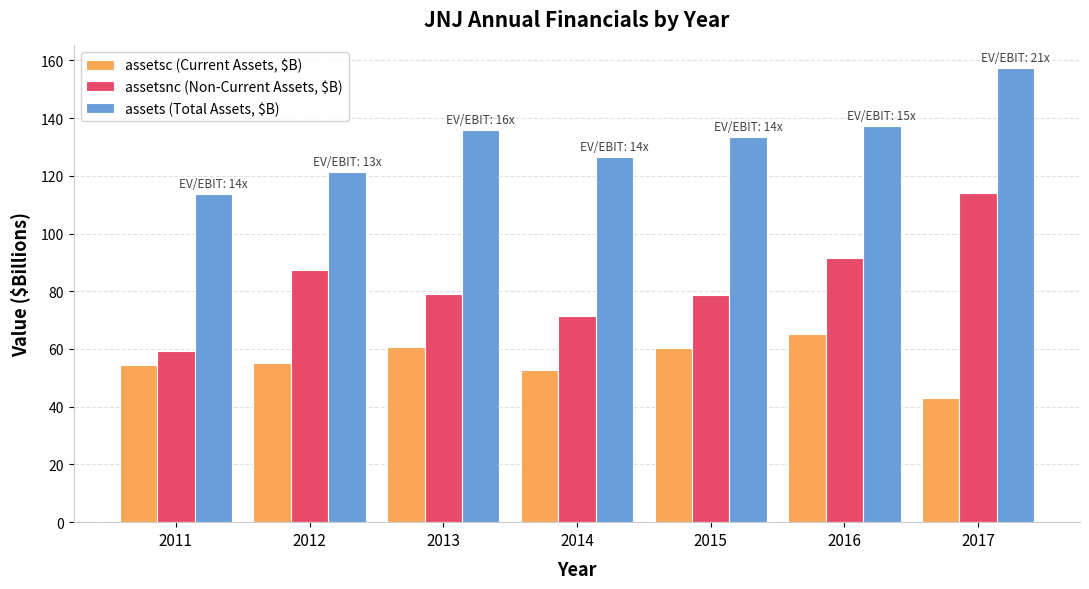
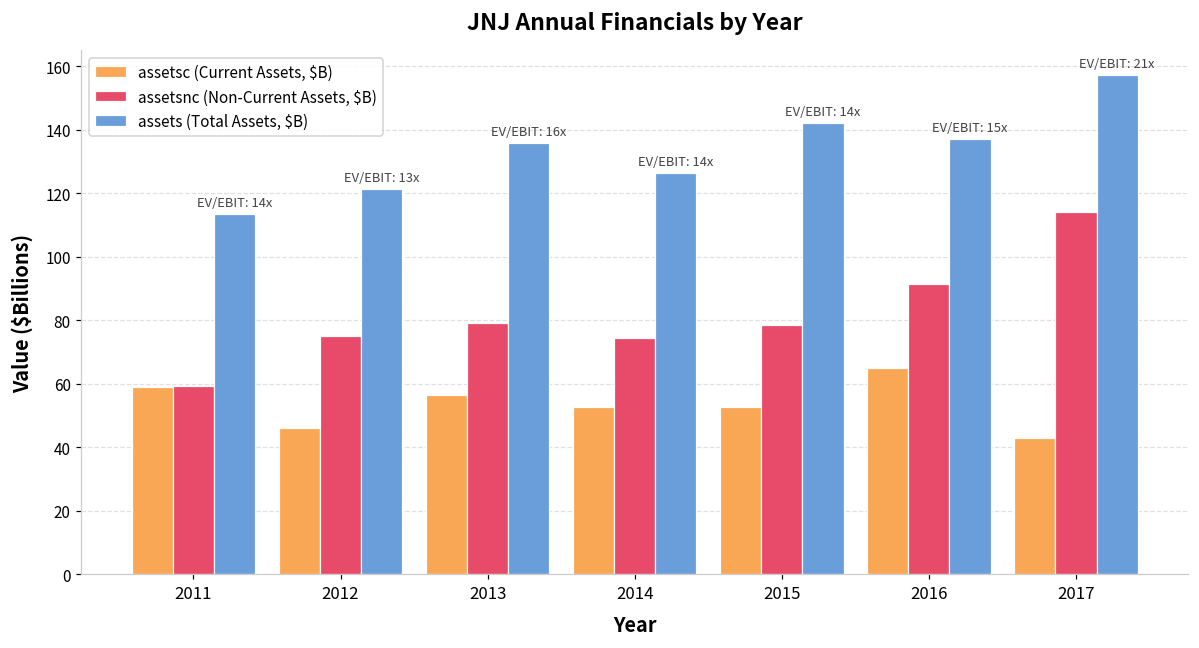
assetsc (Current Assets, $B), 2011: 54 -> 59
assetsc (Current Assets, $B), 2012: 55 -> 46
assetsnc (Non-Current Assets, $B), 2012: 87 -> 75
assetsc (Current Assets, $B), 2013: 61 -> 56
assetsnc (Non-Current Assets, $B), 2014: 72 -> 75
assetsc (Current Assets, $B), 2015: 60 -> 53
assets (Total Assets, $B), 2015: 133 -> 142
